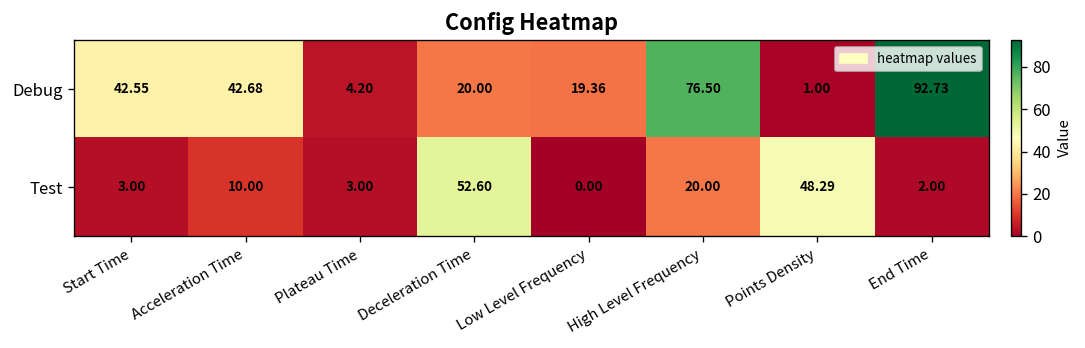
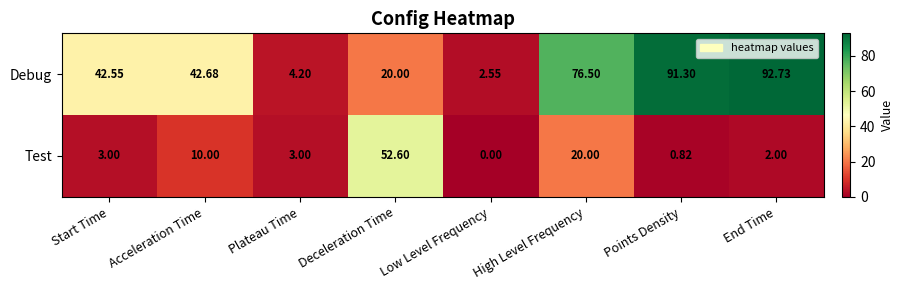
Debug, Low Level Frequency: 19.36 -> 2.55
Debug, Points Density: 1.00 -> 91.30
Test, Points Density: 48.29 -> 0.82
